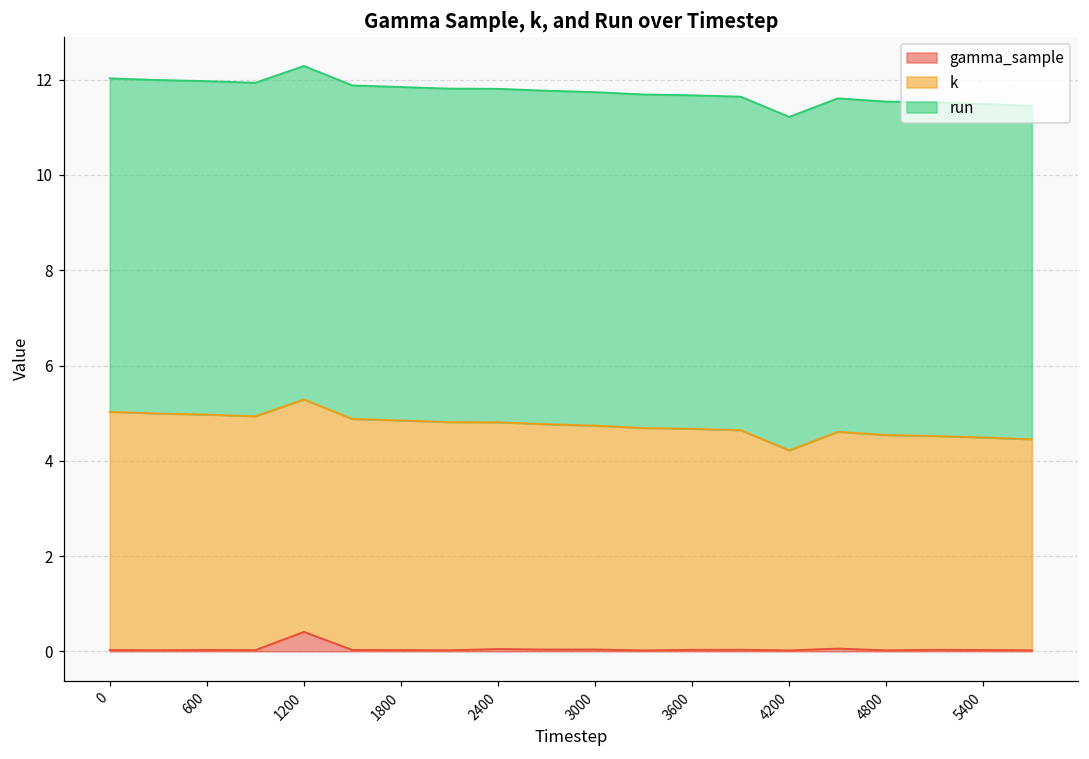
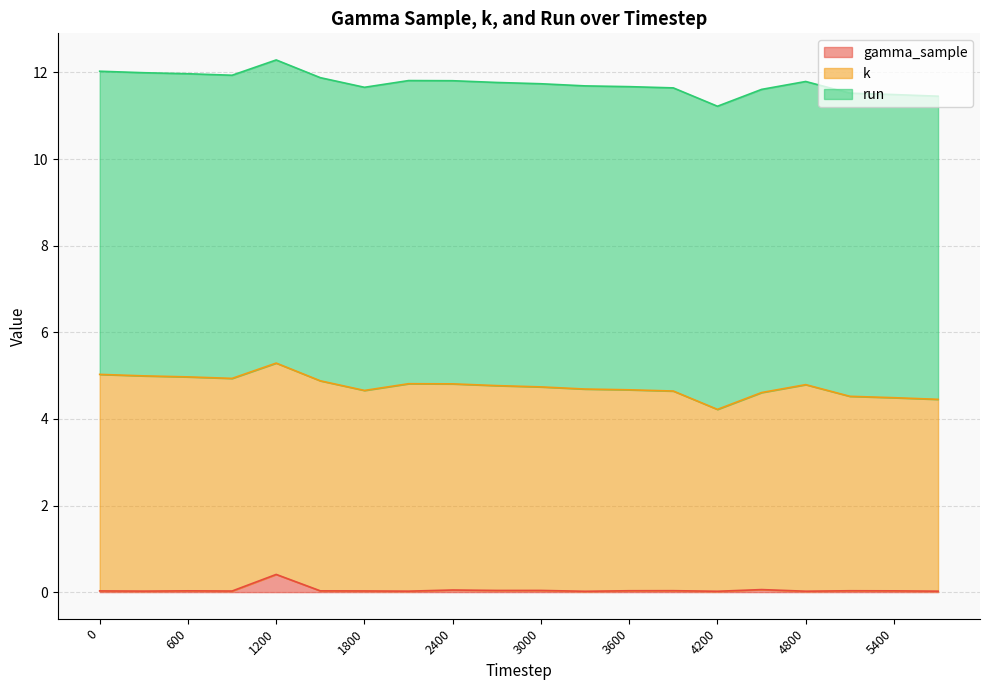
k, 1800: 4.8 -> 4.6
k, 4800: 4.5 -> 4.8
